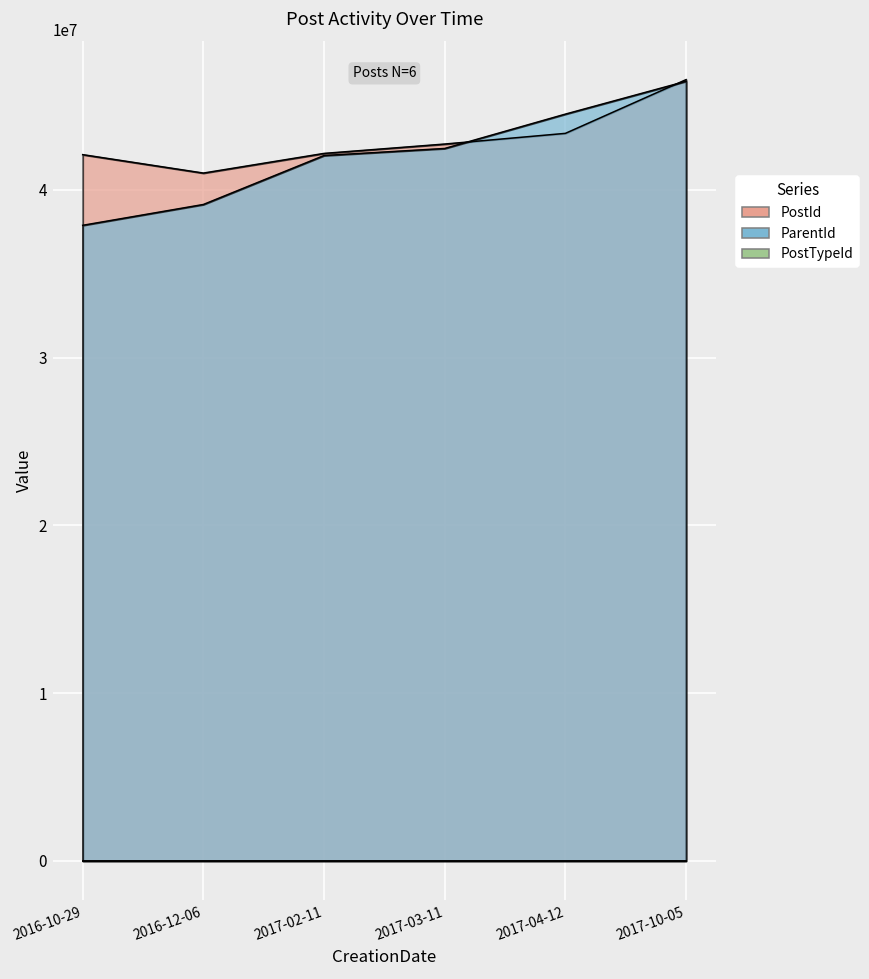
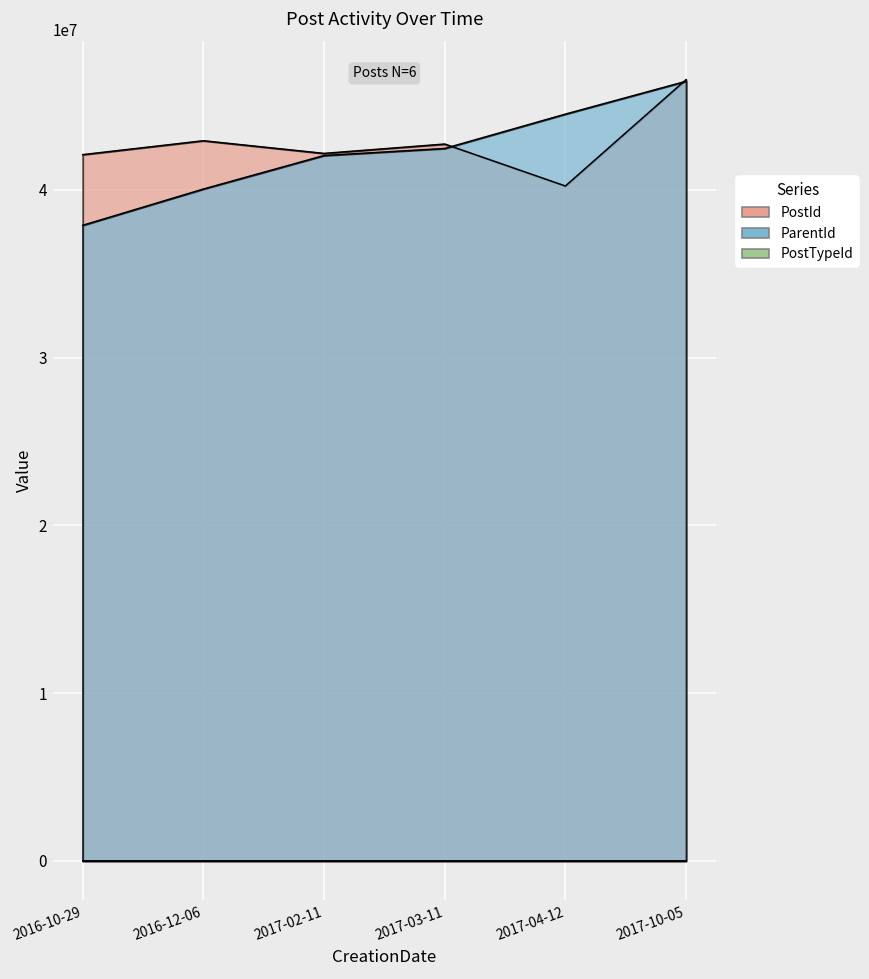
PostId, 2016-12-06: 41000000 -> 42900000
ParentId, 2016-12-06: 39100000 -> 40100000
PostId, 2017-04-12: 43400000 -> 40200000
